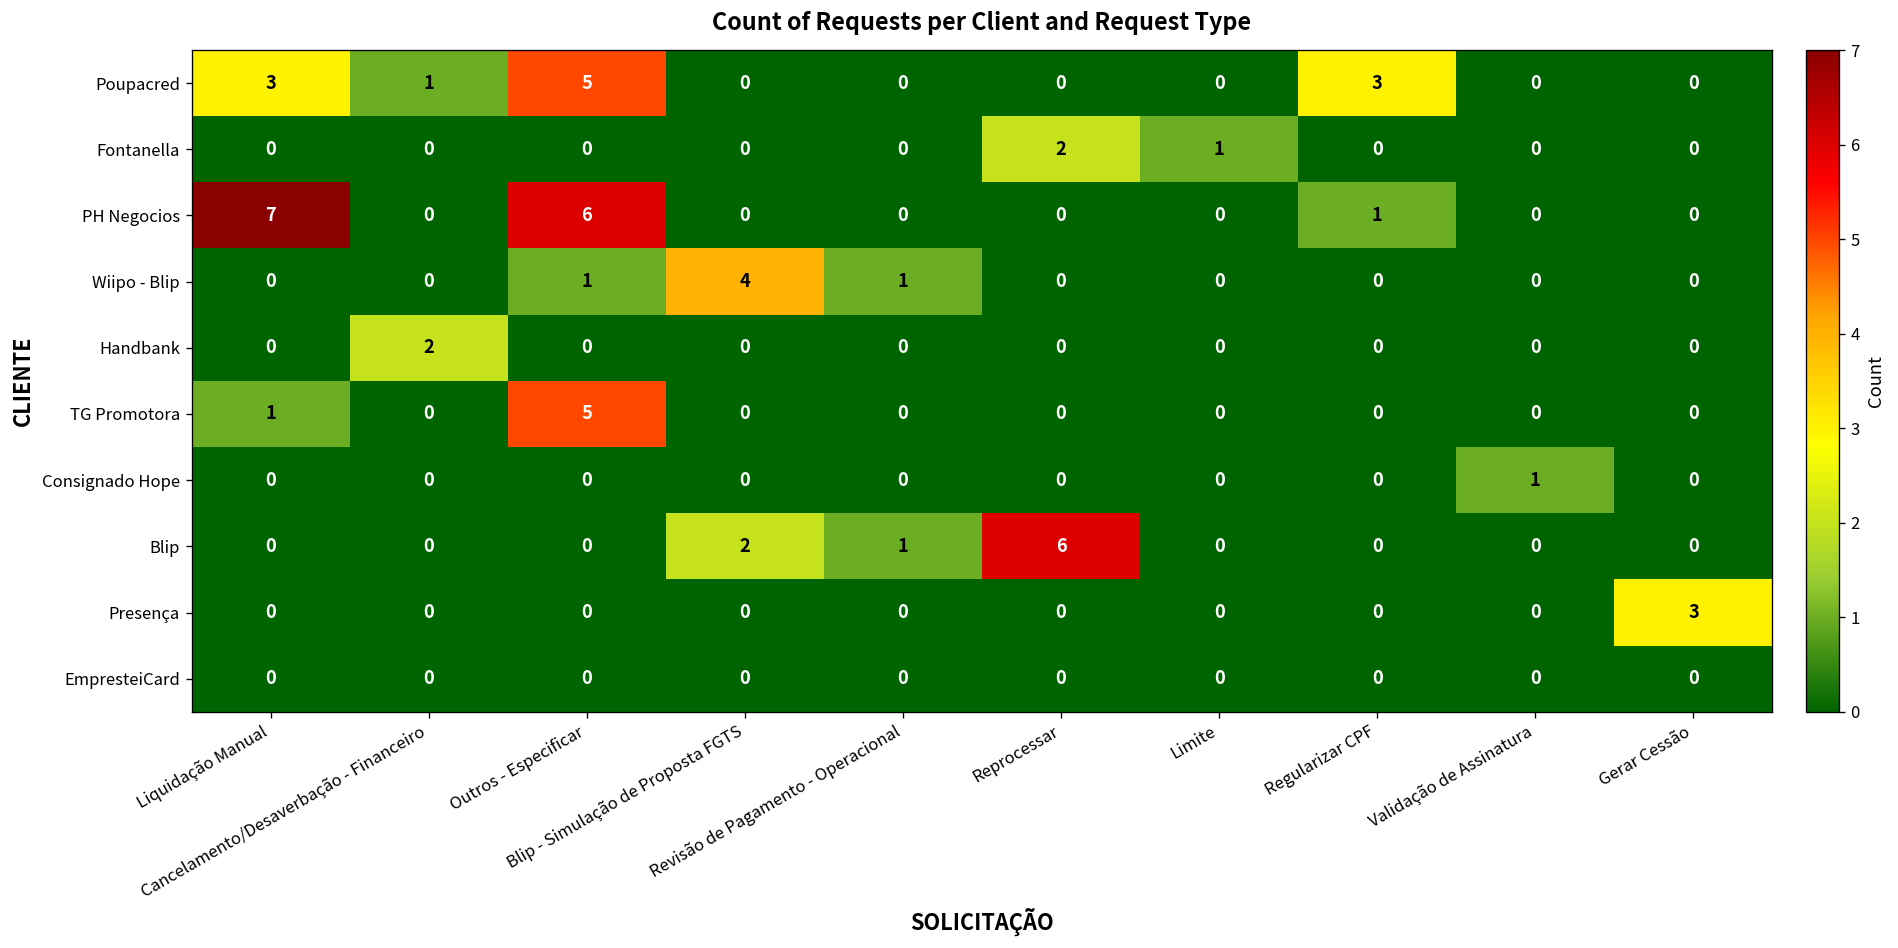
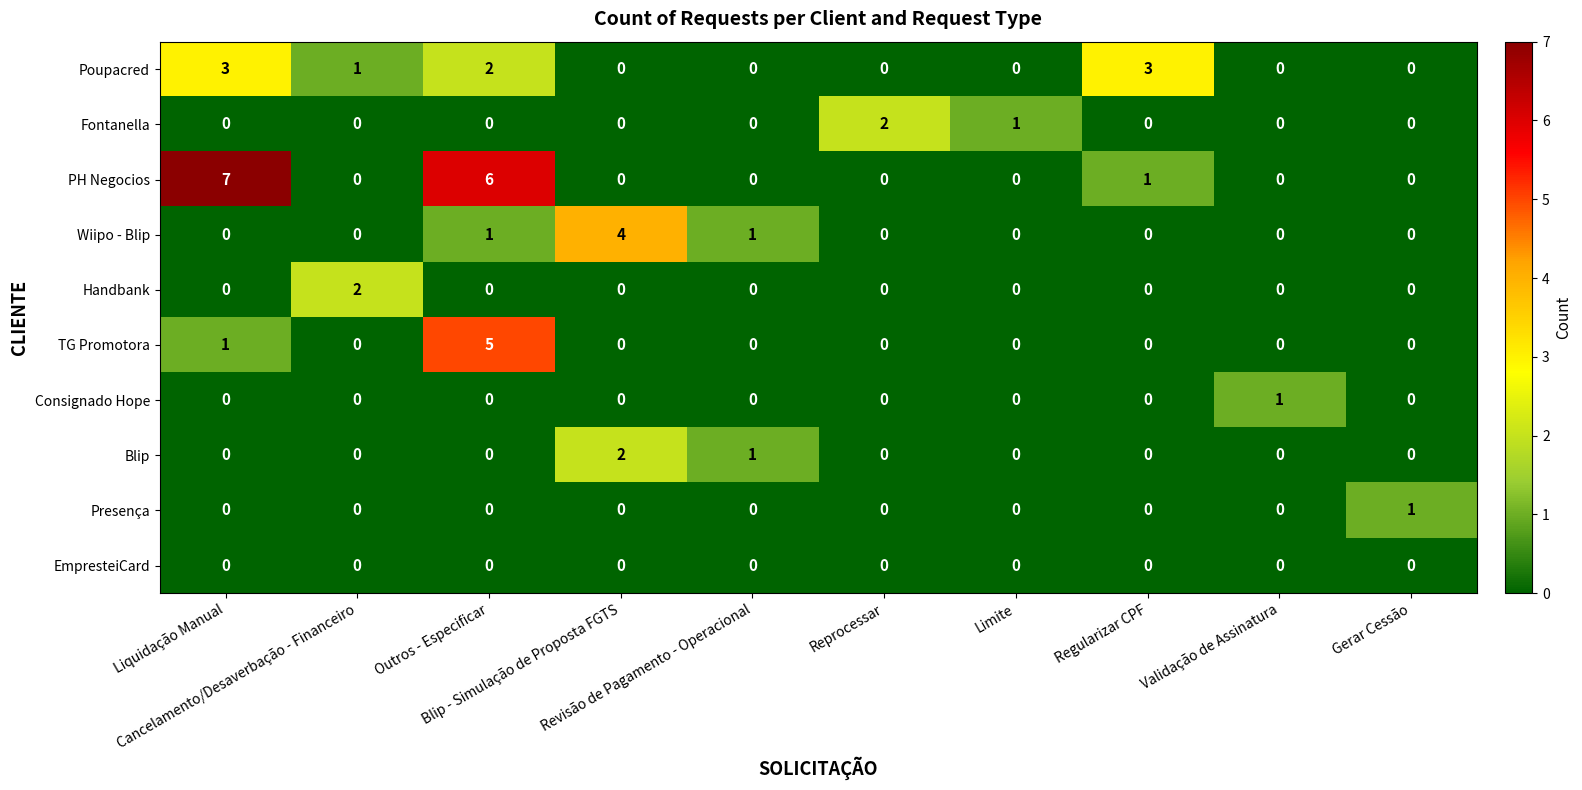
Poupacred, Outros - Especificar: 5 -> 2
Blip, Reprocessar: 6 -> 0
Presença, Gerar Cessão: 3 -> 1
